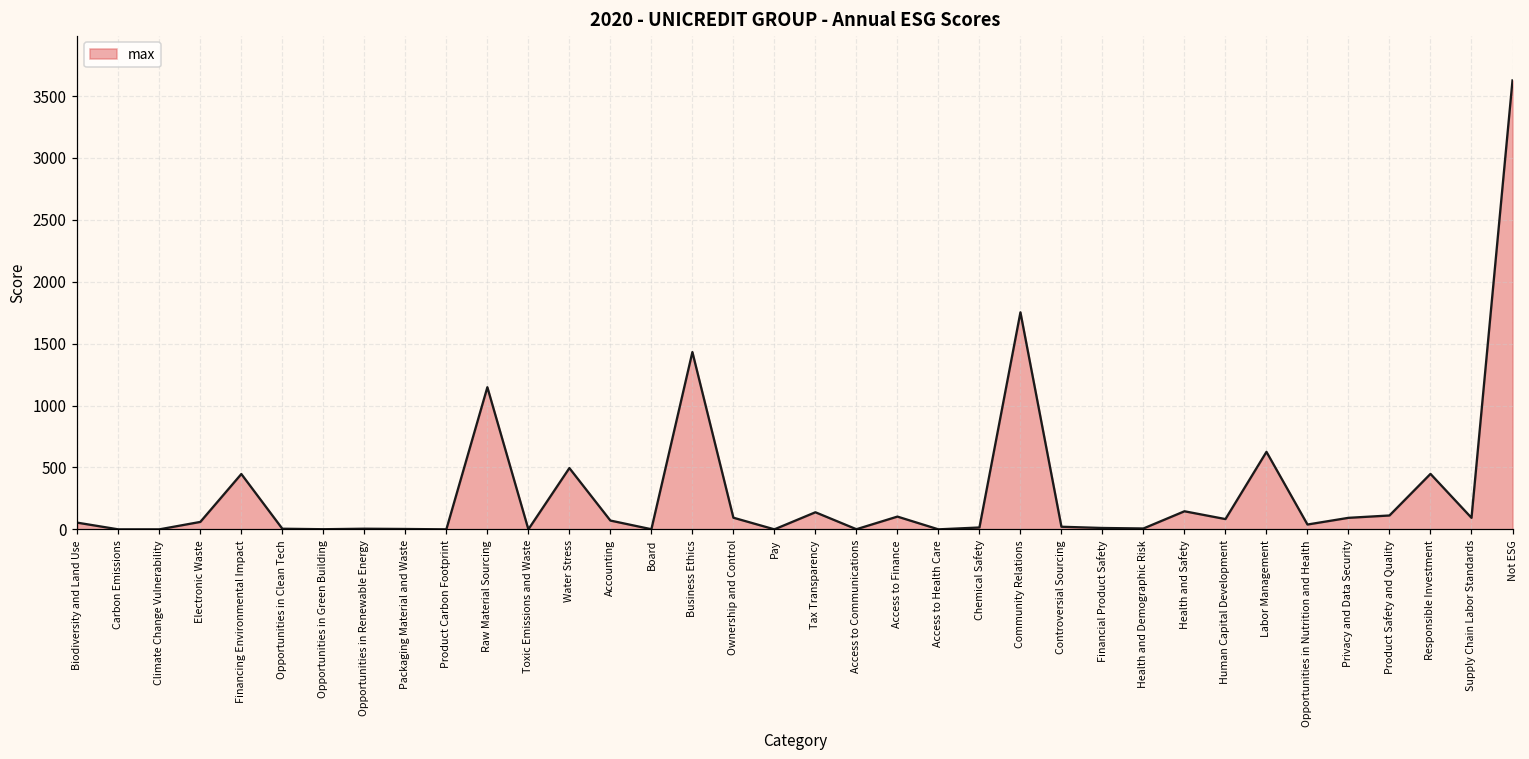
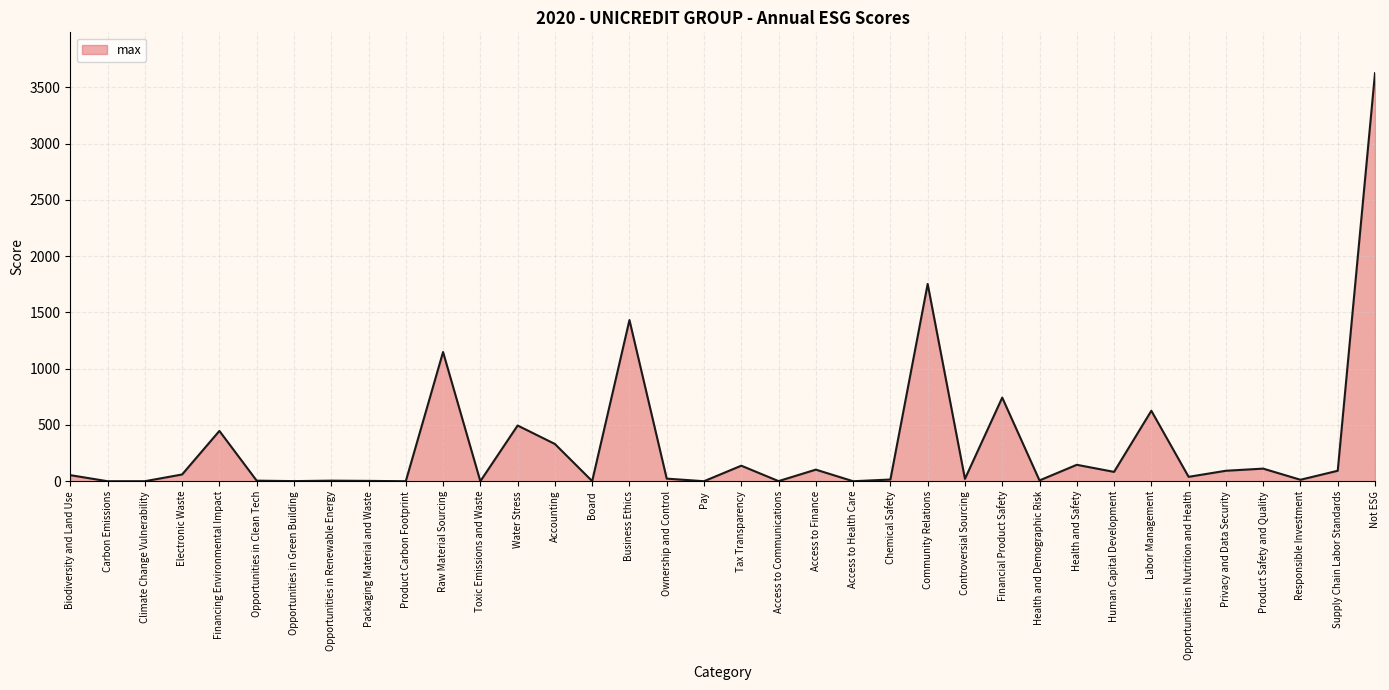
Accounting: 70 -> 330
Ownership and Control: 90 -> 20
Financial Product Safety: 10 -> 740
Responsible Investment: 450 -> 10
